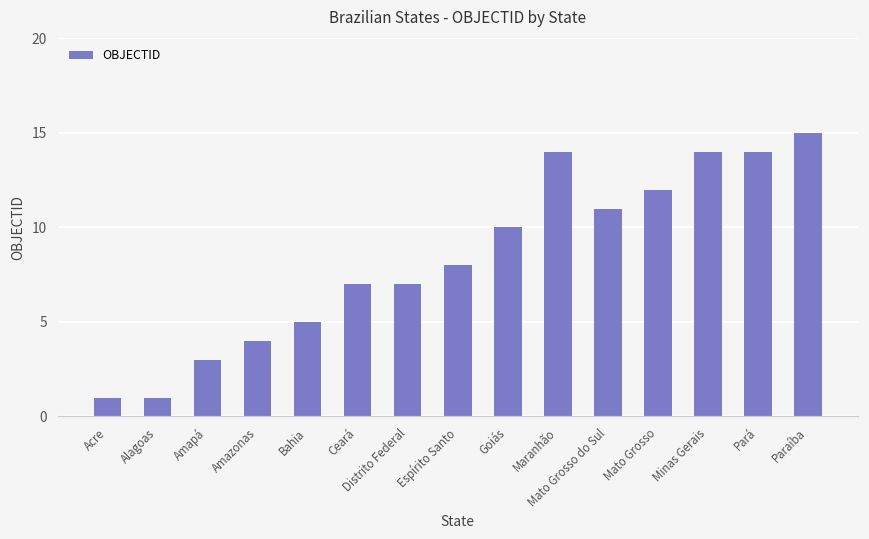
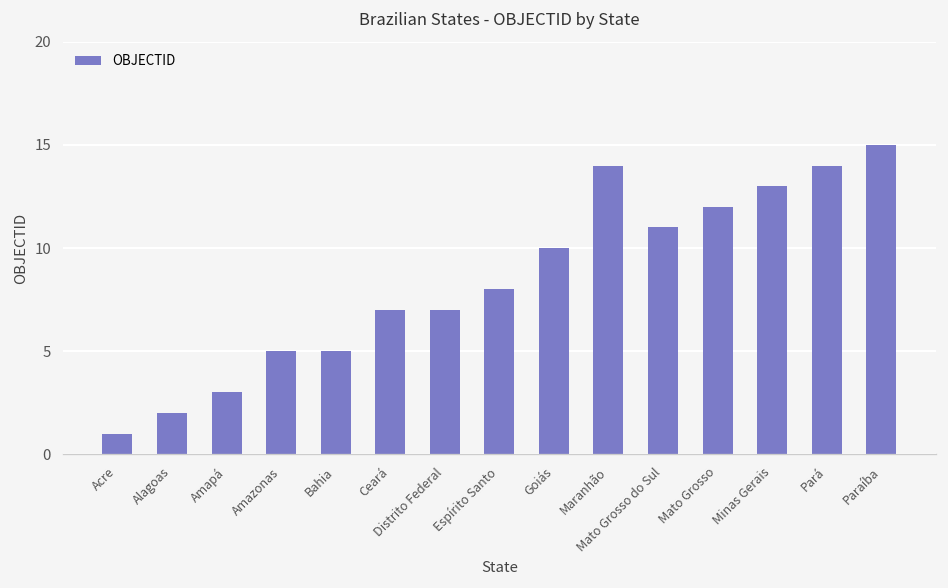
Alagoas: 1 -> 2
Amazonas: 4 -> 5
Minas Gerais: 14 -> 13
